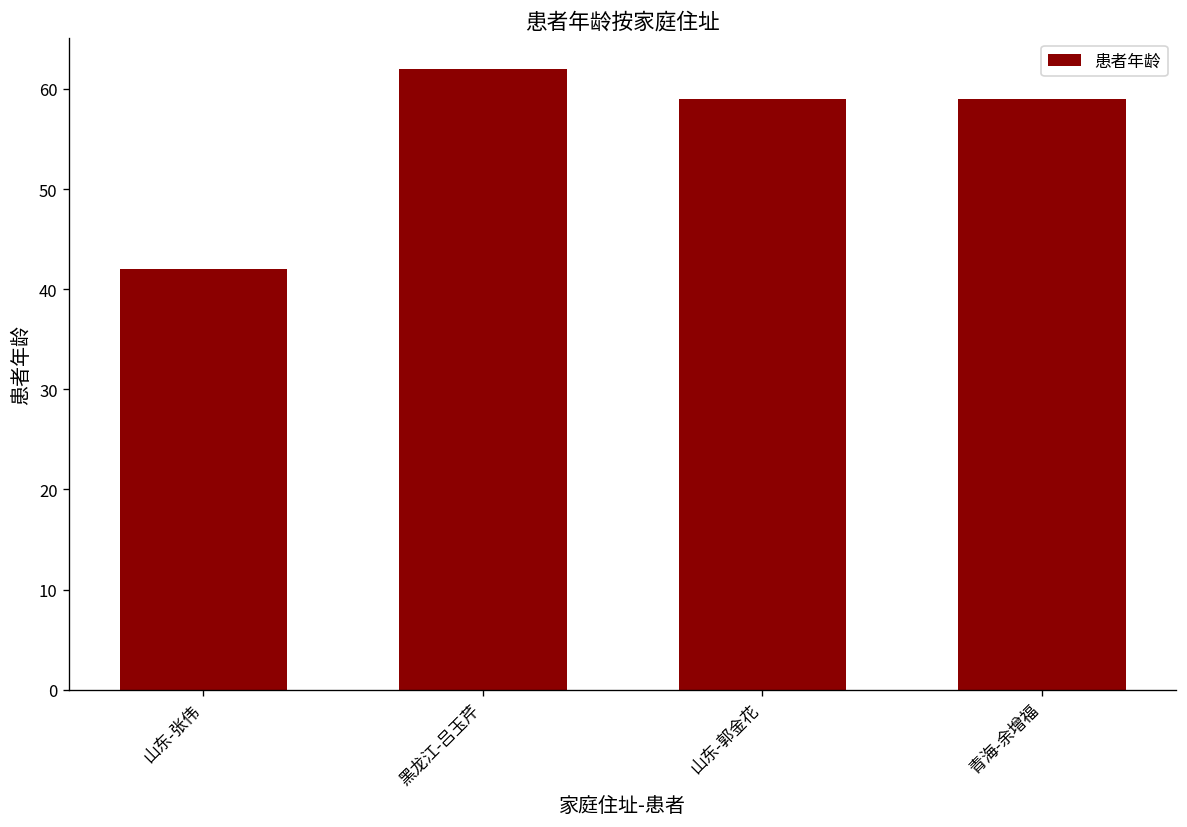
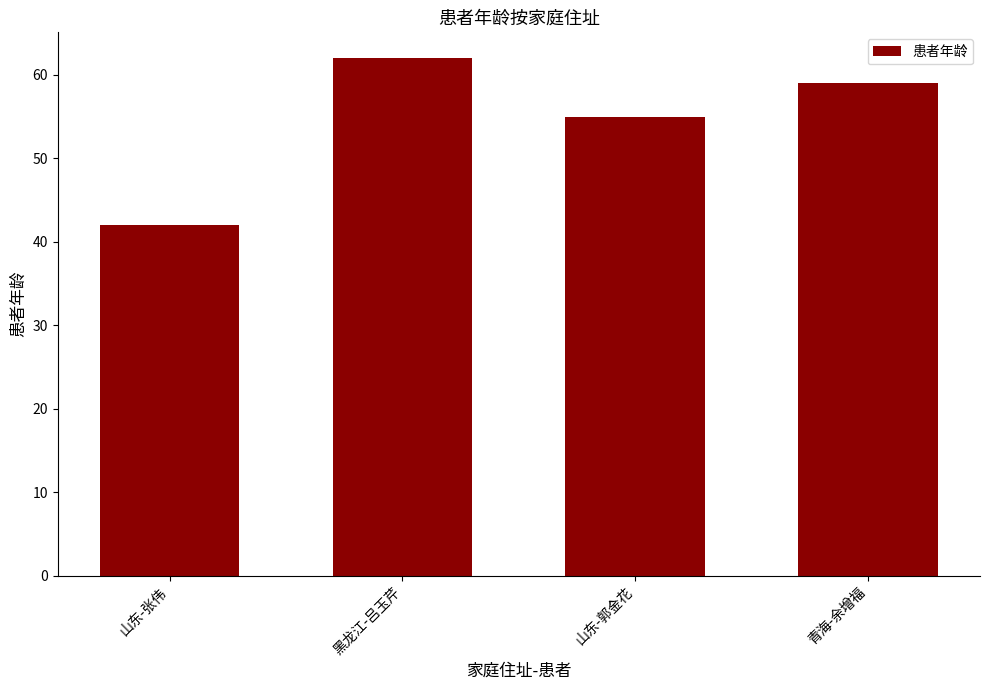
山东-郭金花: 59 -> 55
